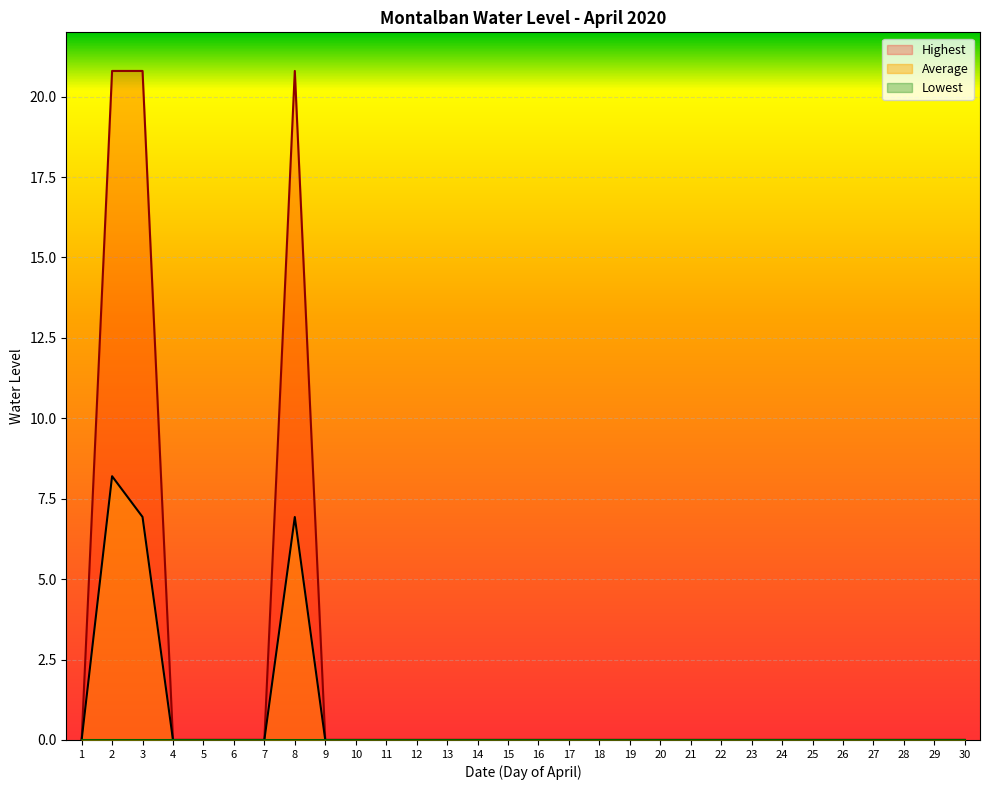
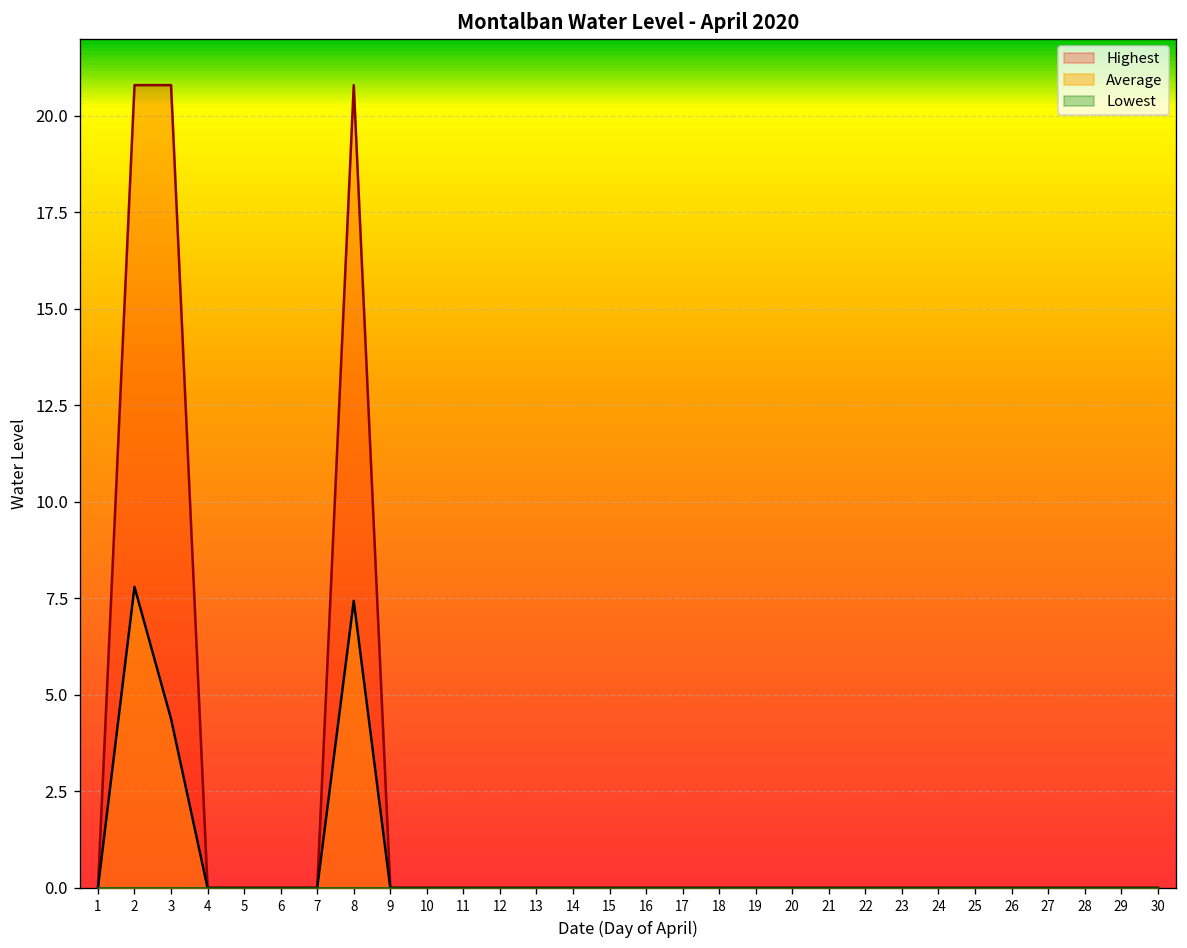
Average, 2: 8.2 -> 7.8
Average, 3: 6.9 -> 4.4
Average, 8: 6.9 -> 7.4
